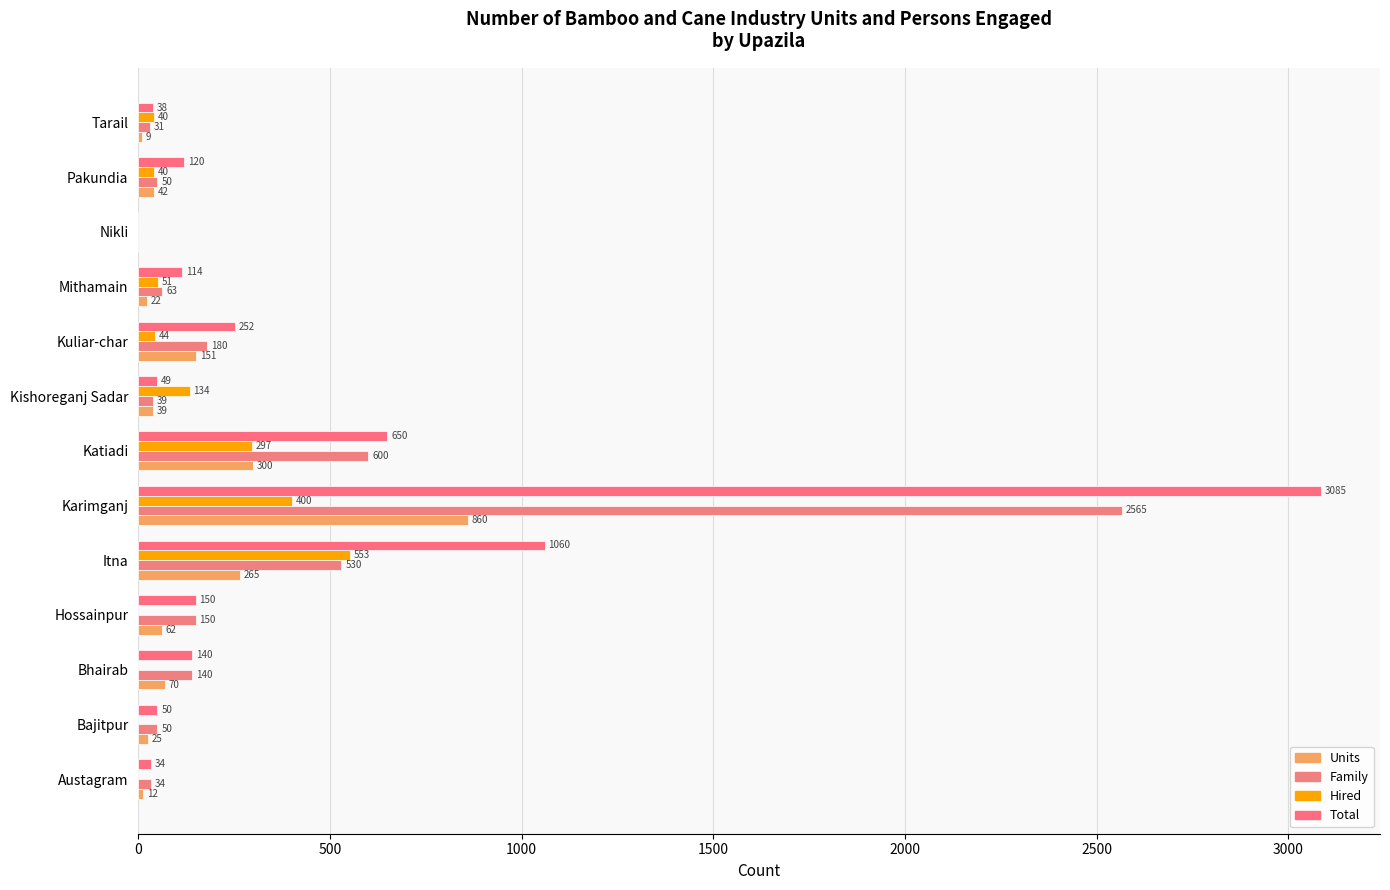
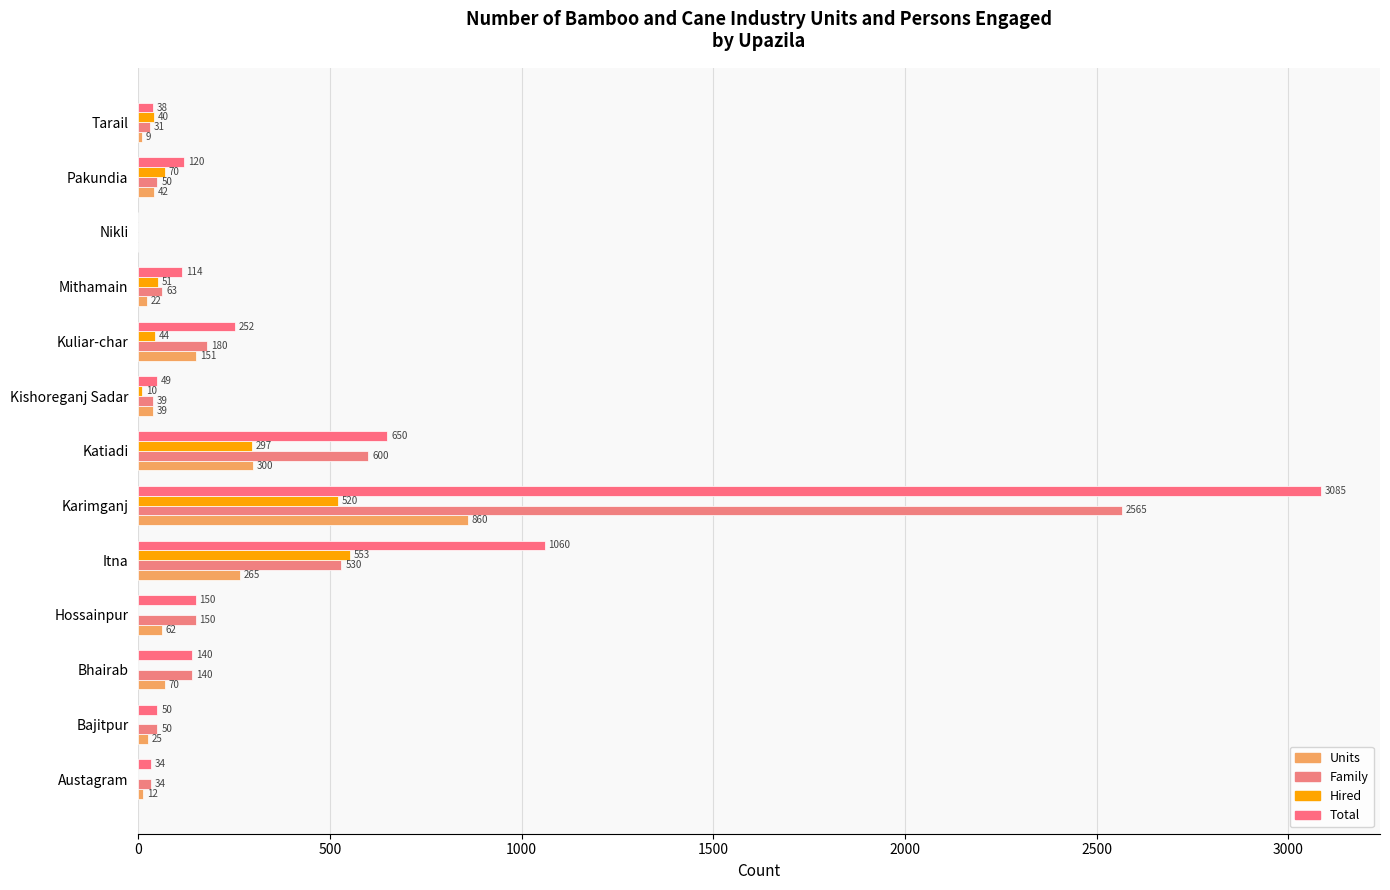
Hired, Pakundia: 40 -> 70
Hired, Kishoreganj Sadar: 134 -> 10
Hired, Karimganj: 400 -> 520
